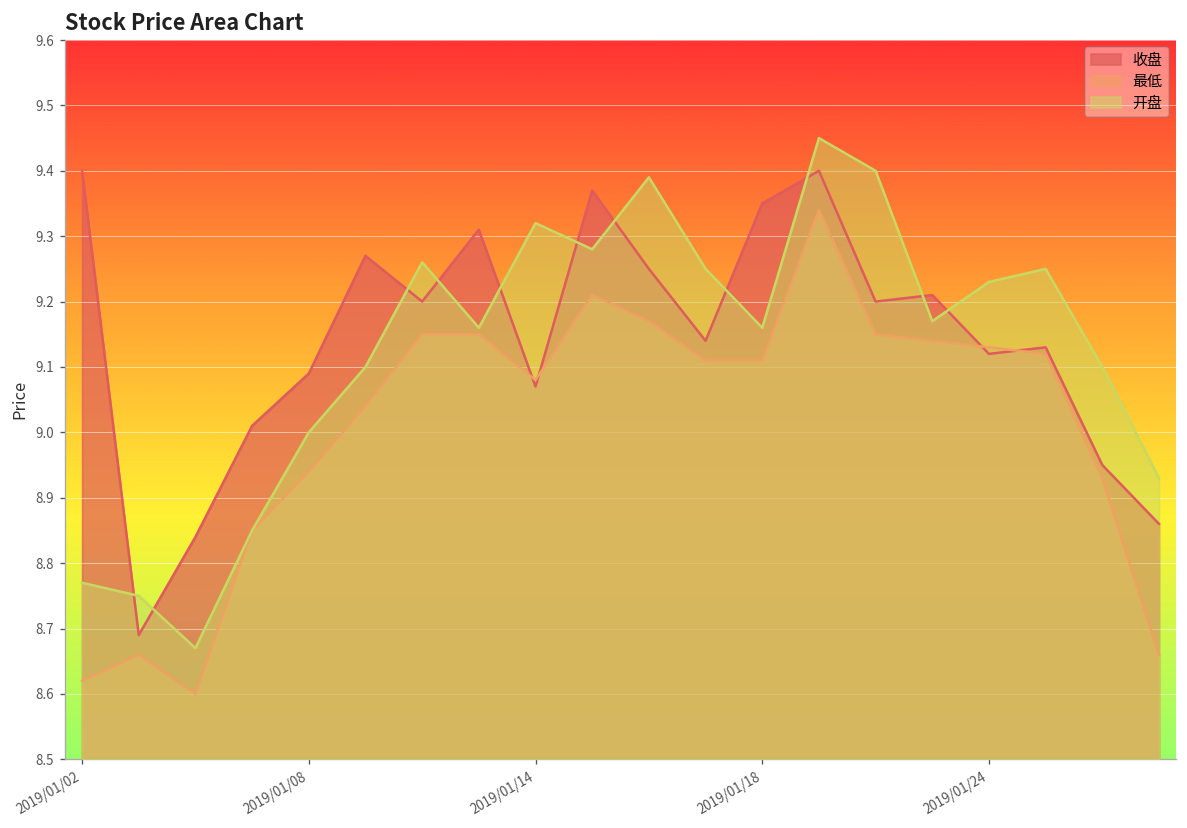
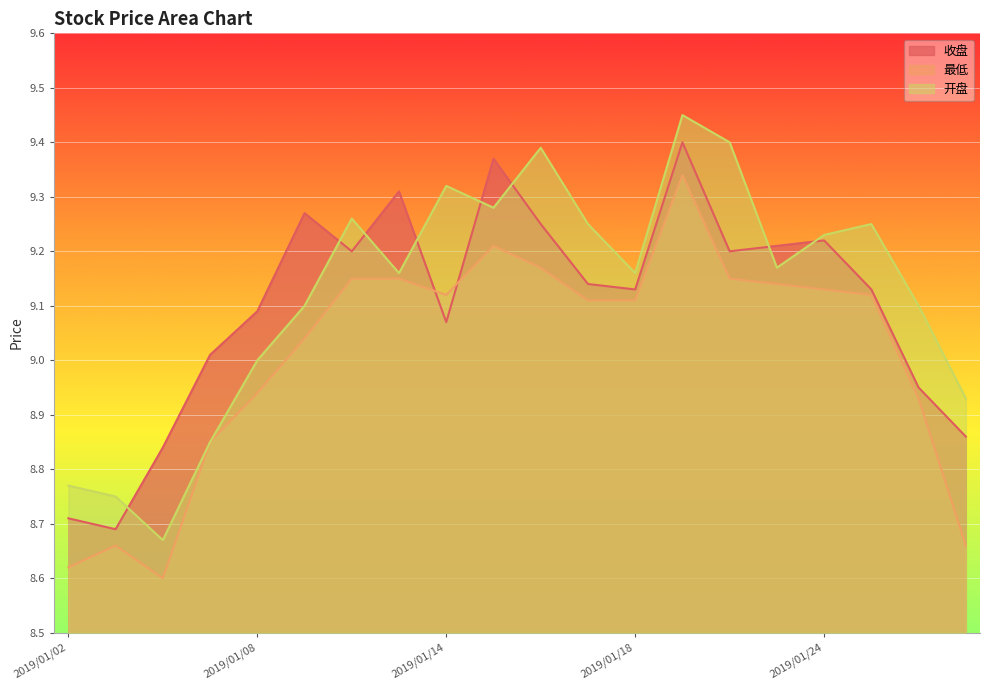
收盘, 2019/01/02: 9.40 -> 8.71
最低, 2019/01/14: 9.08 -> 9.12
收盘, 2019/01/18: 9.35 -> 9.13
收盘, 2019/01/24: 9.12 -> 9.22
